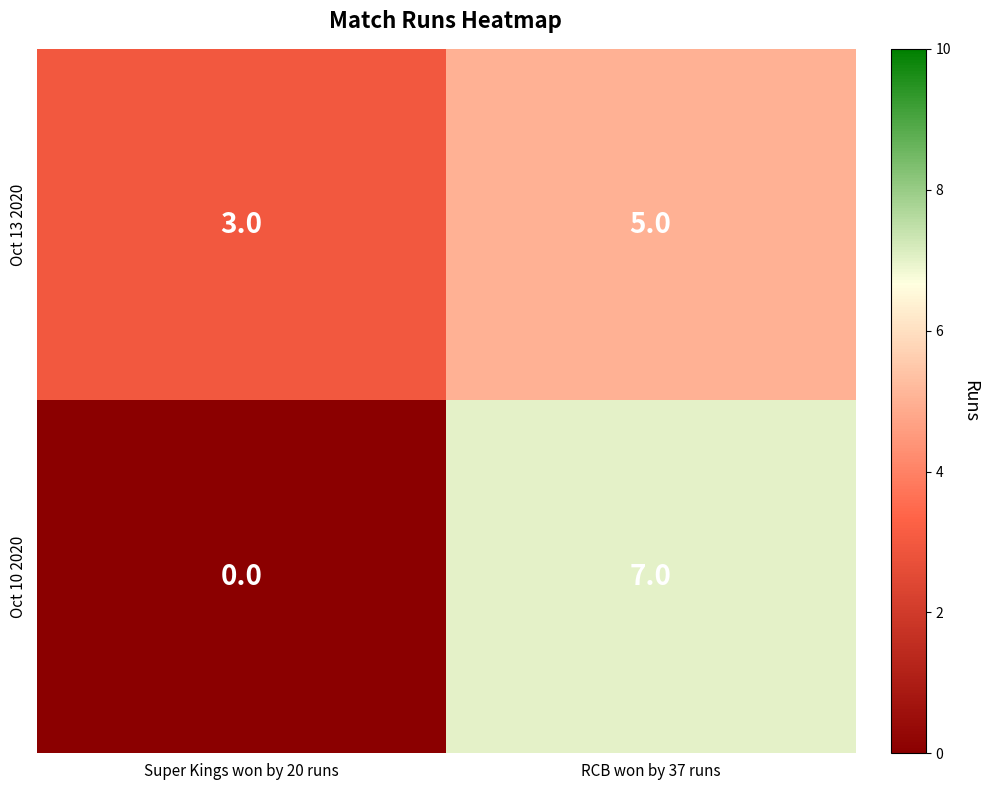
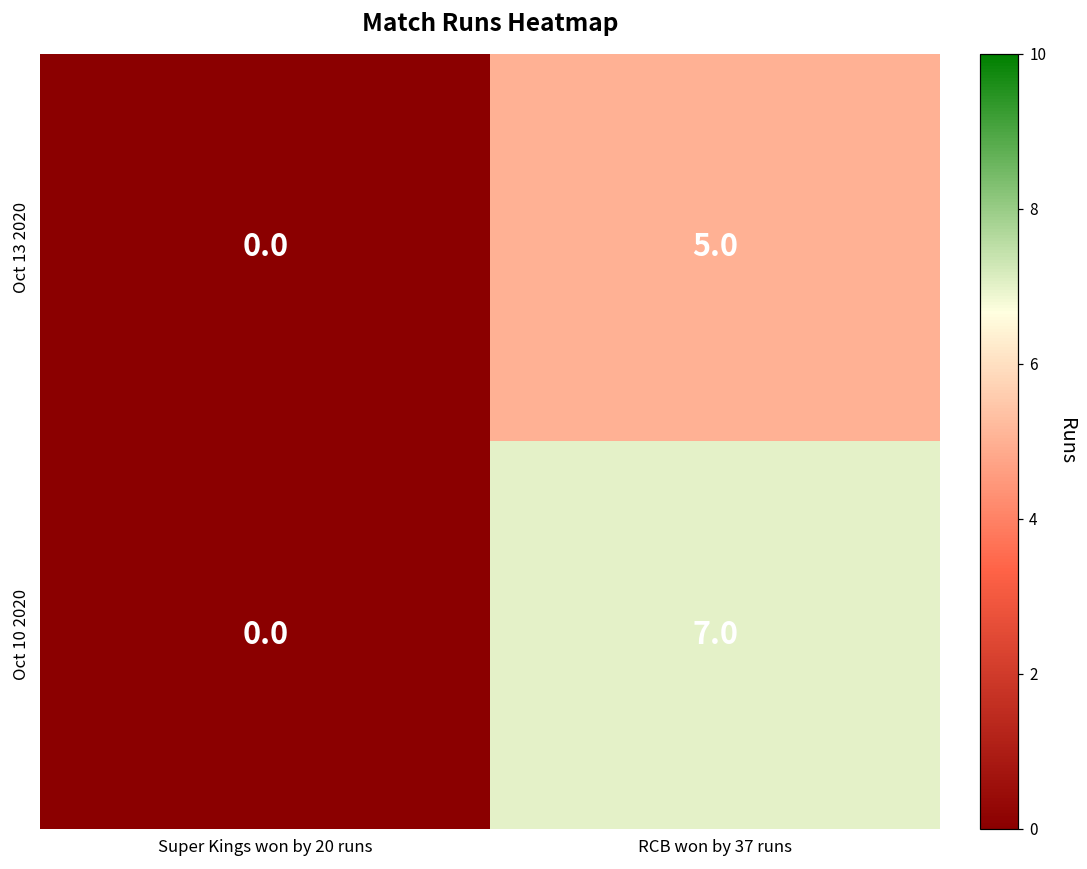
Oct 13 2020, Super Kings won by 20 runs: 3.0 -> 0.0
